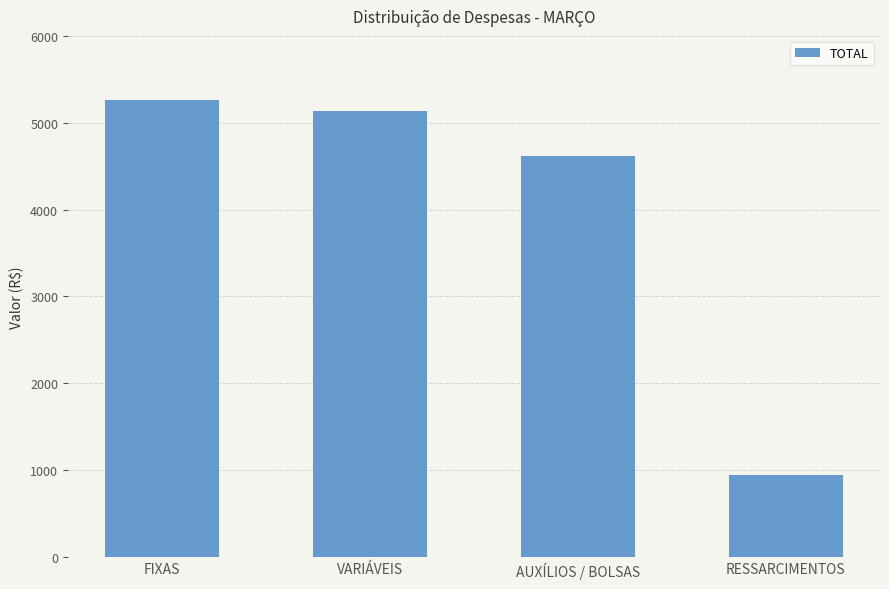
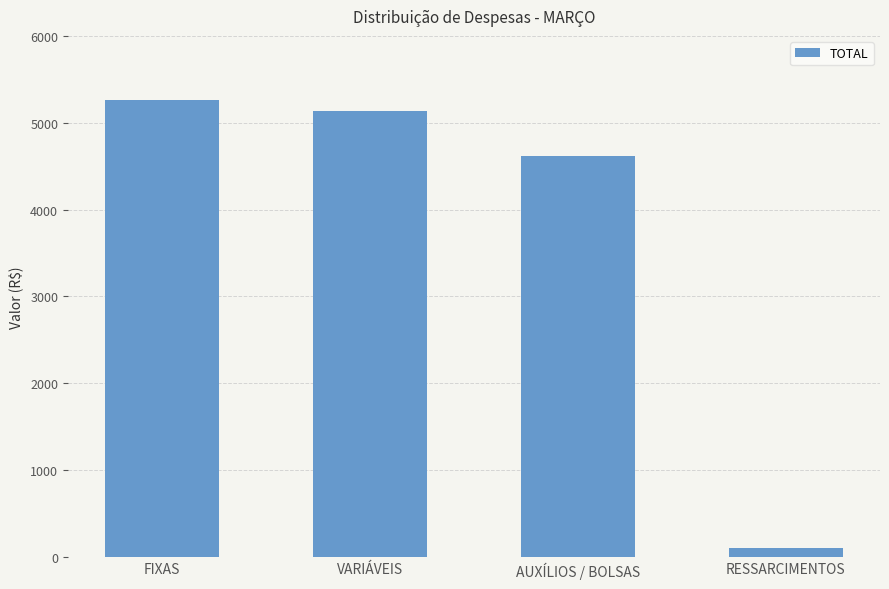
RESSARCIMENTOS: 900 -> 100
